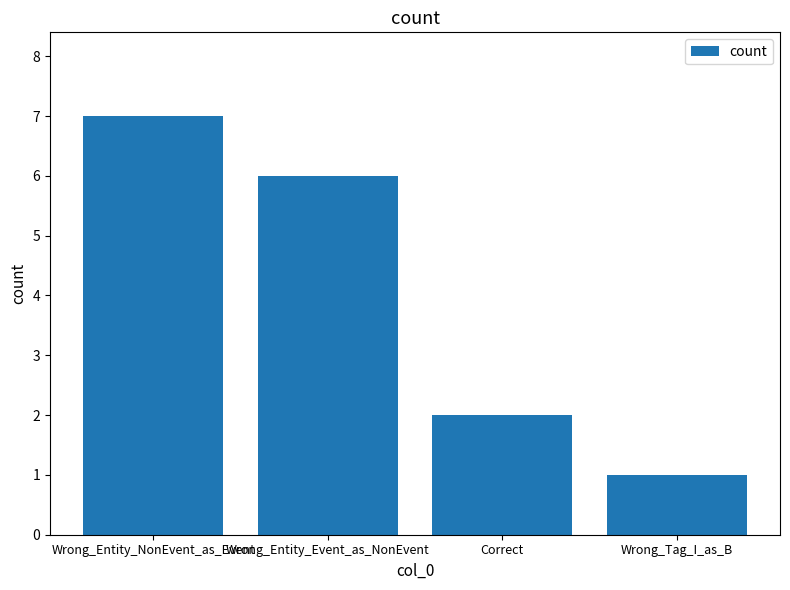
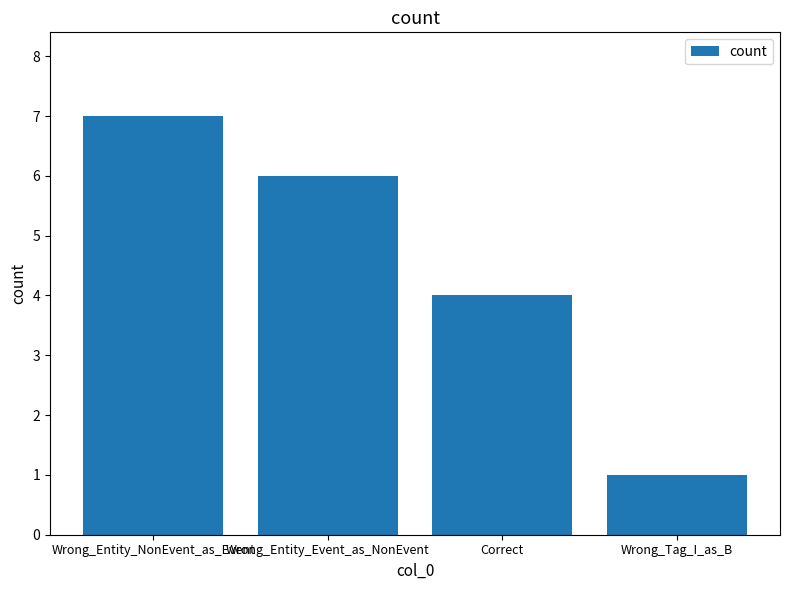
Correct: 2 -> 4
